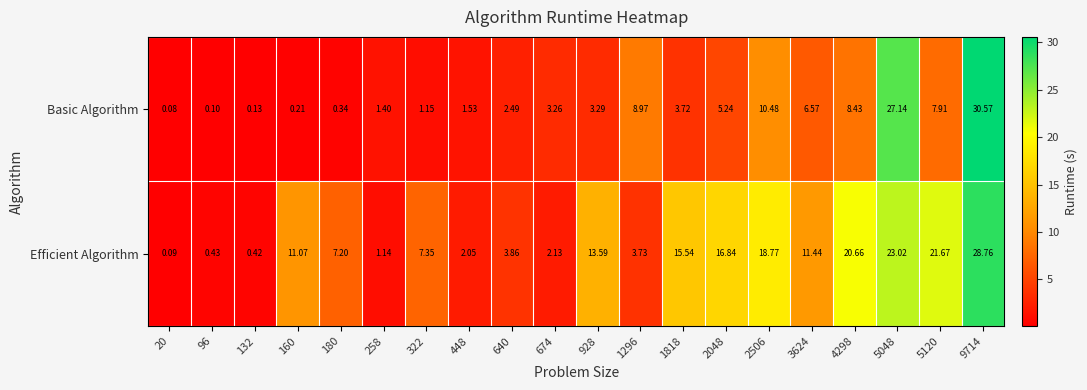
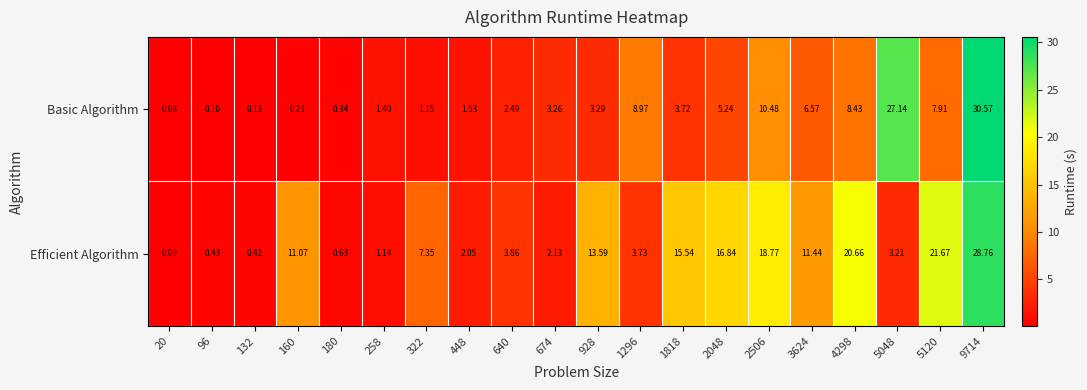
Efficient Algorithm, 180: 7.20 -> 0.63
Efficient Algorithm, 5048: 23.02 -> 3.21
